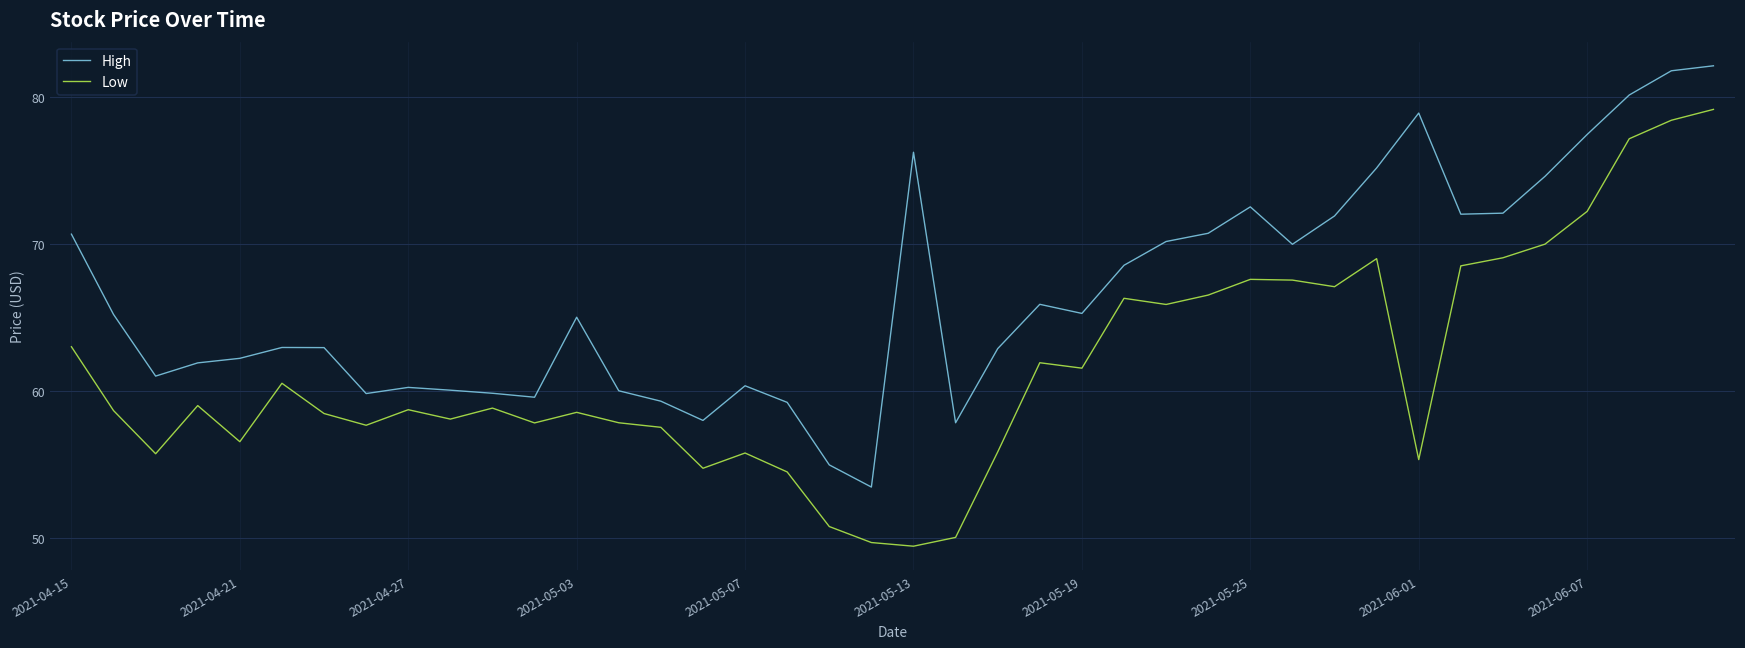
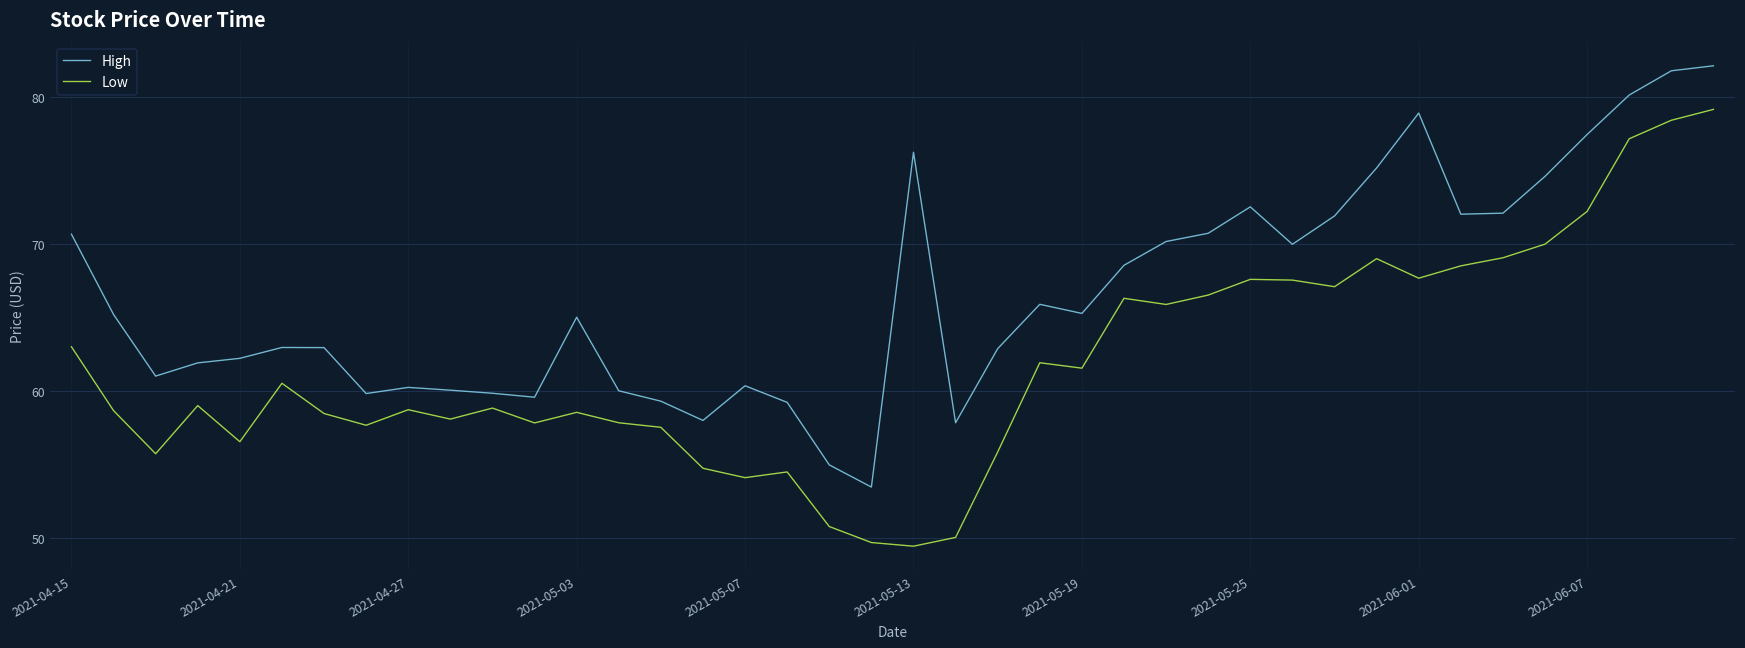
Low, 2021-05-07: 55.8 -> 54.1
Low, 2021-06-01: 55.3 -> 67.7
